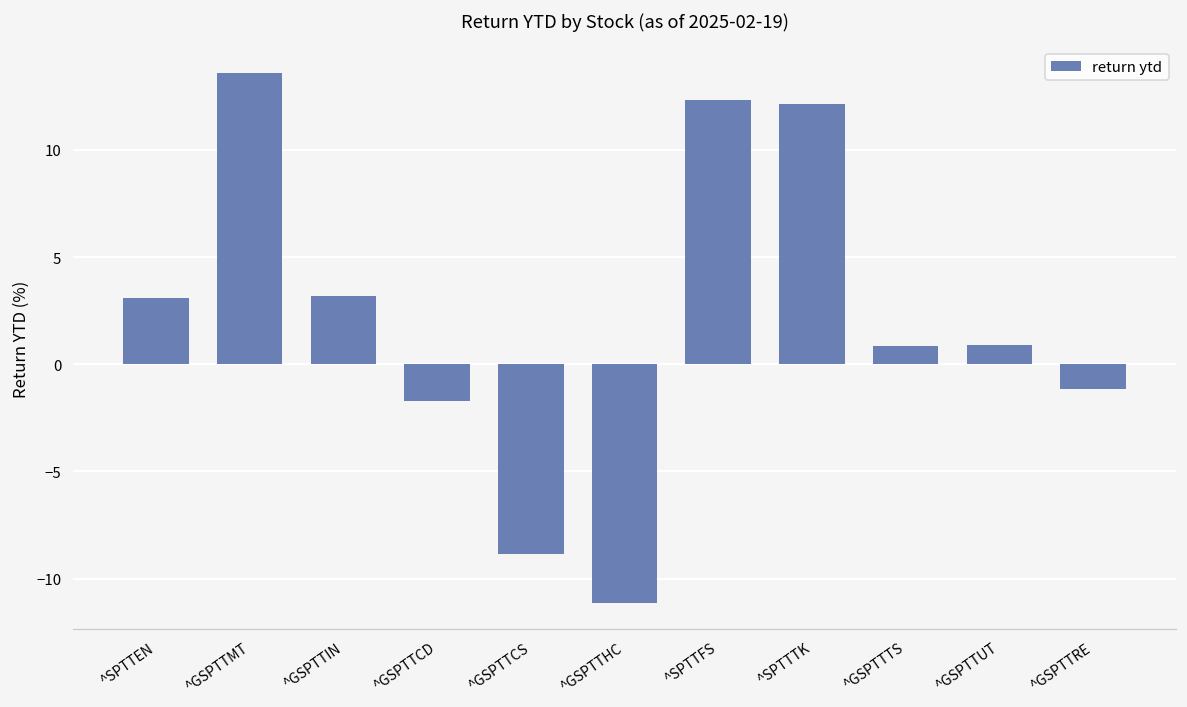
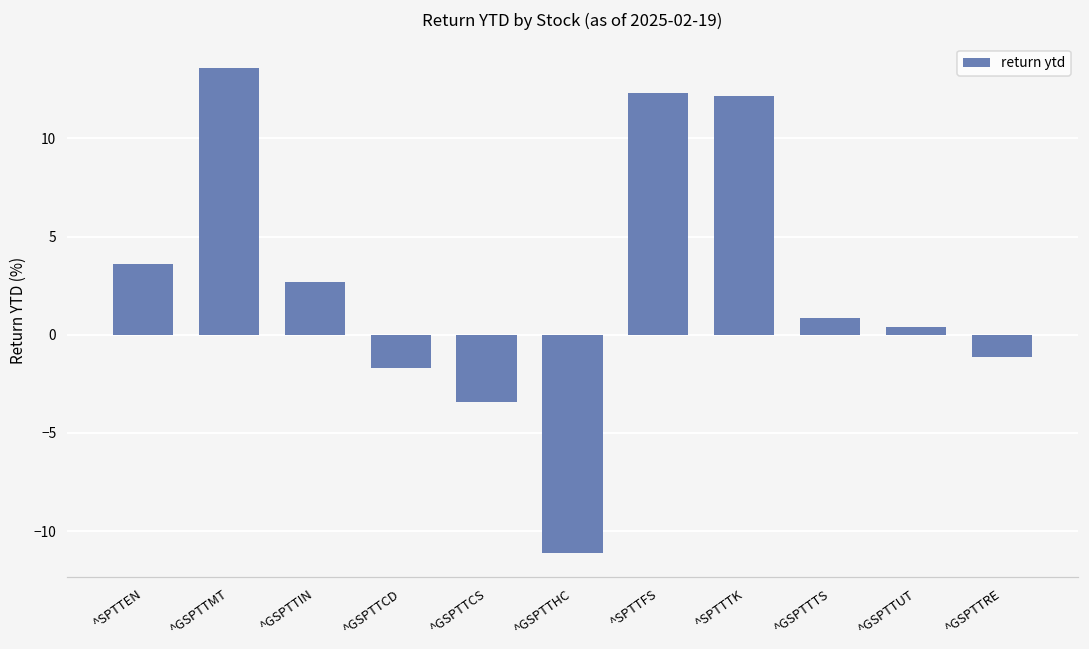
^SPTTEN: 3.1 -> 3.6
^GSPTTIN: 3.2 -> 2.7
^GSPTTCS: -8.9 -> -3.4
^GSPTTUT: 0.9 -> 0.4
